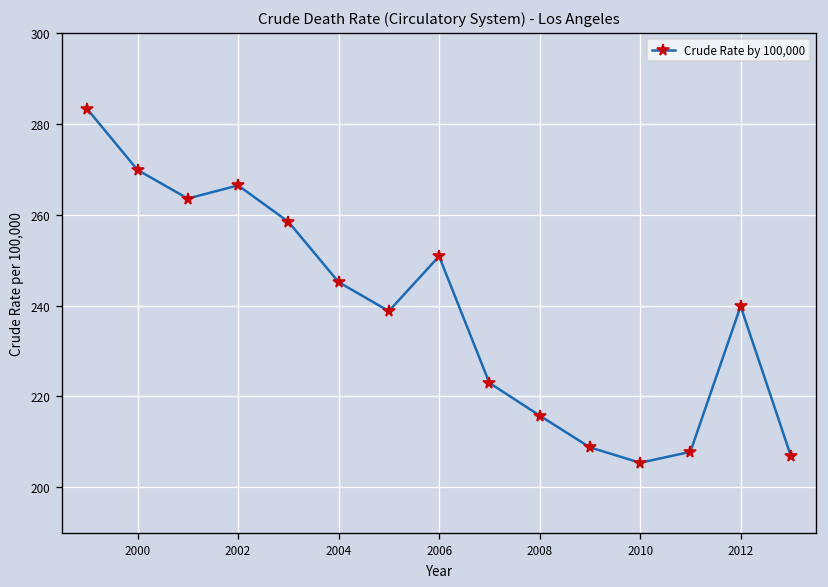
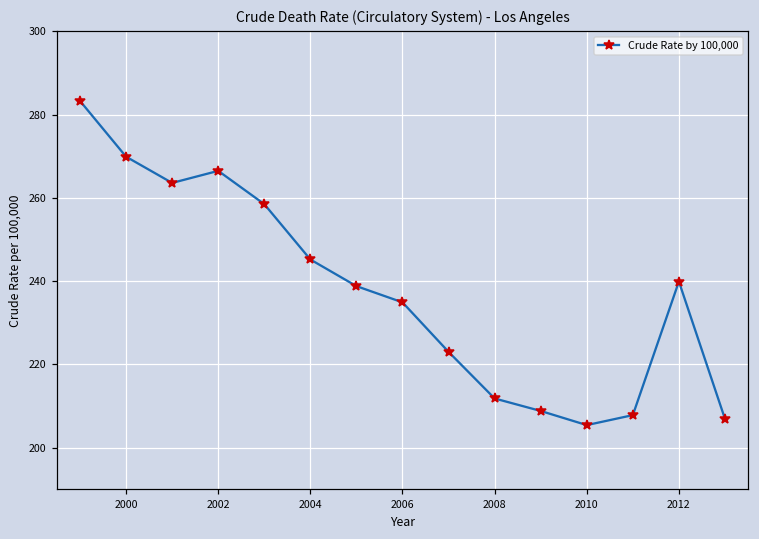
2006: 251 -> 235
2008: 216 -> 212
